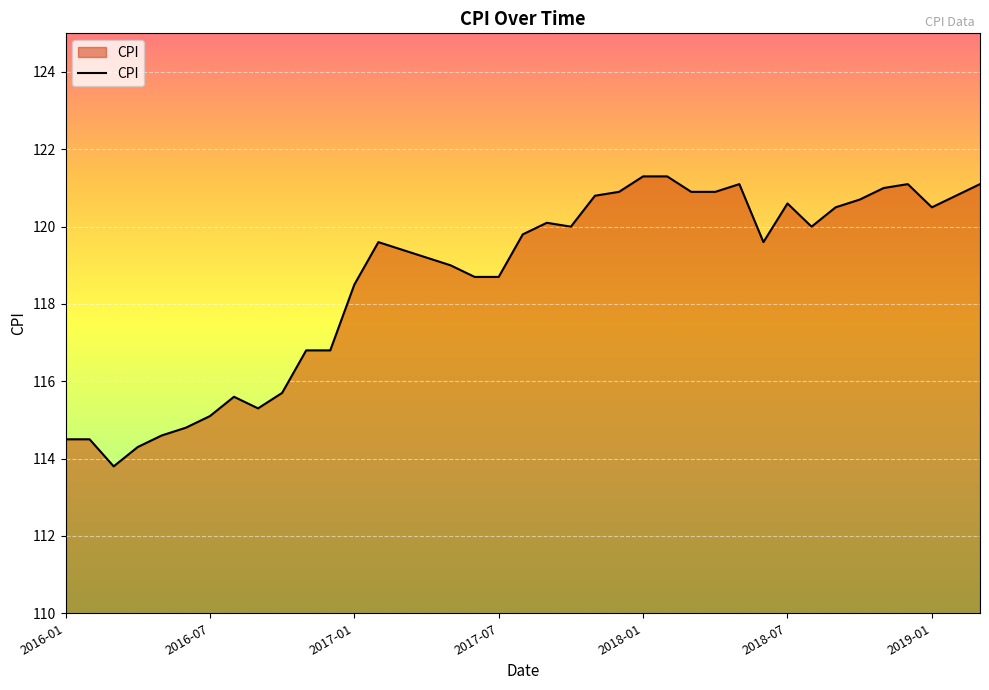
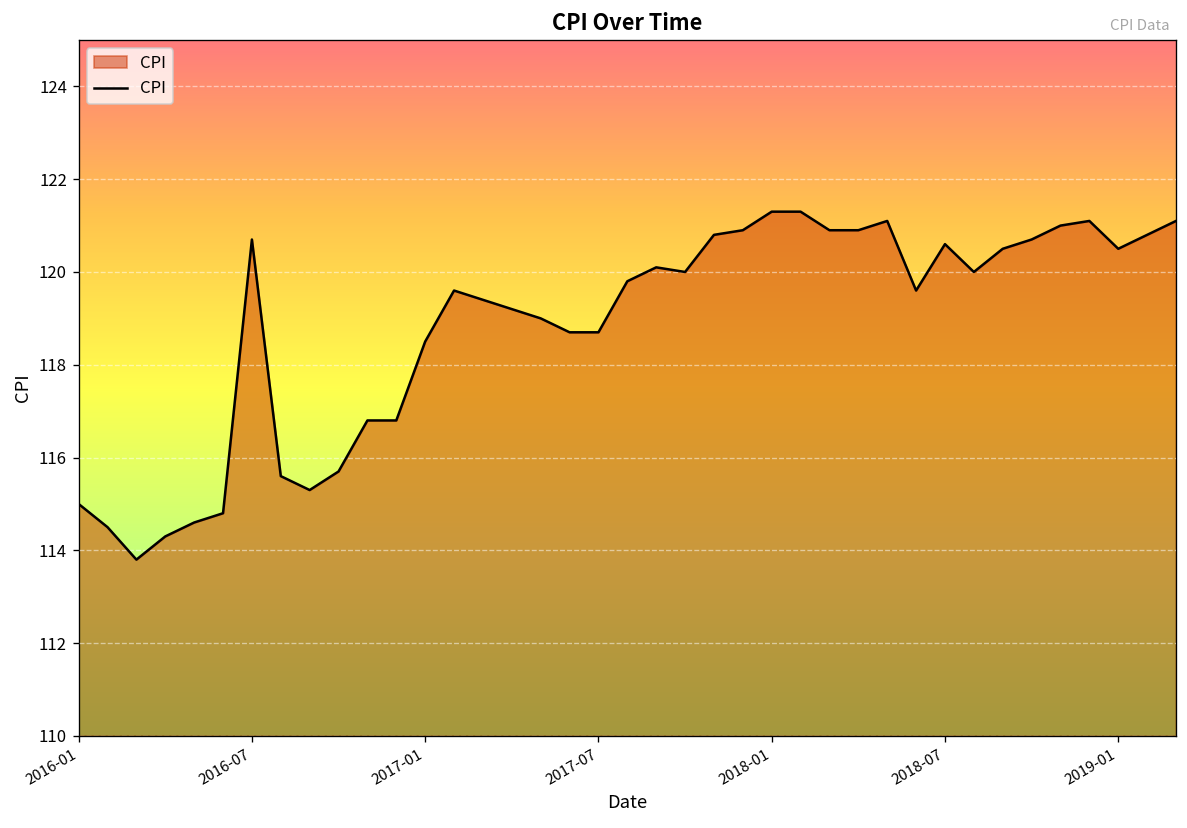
2016-01: 114.5 -> 115.0
2016-07: 115.1 -> 120.7
